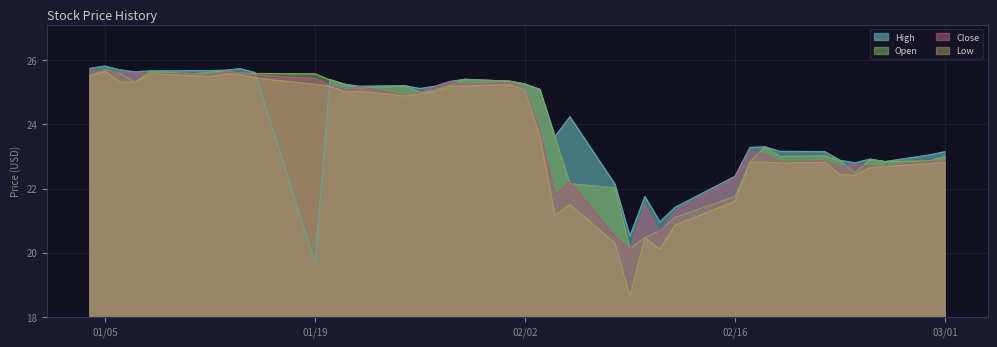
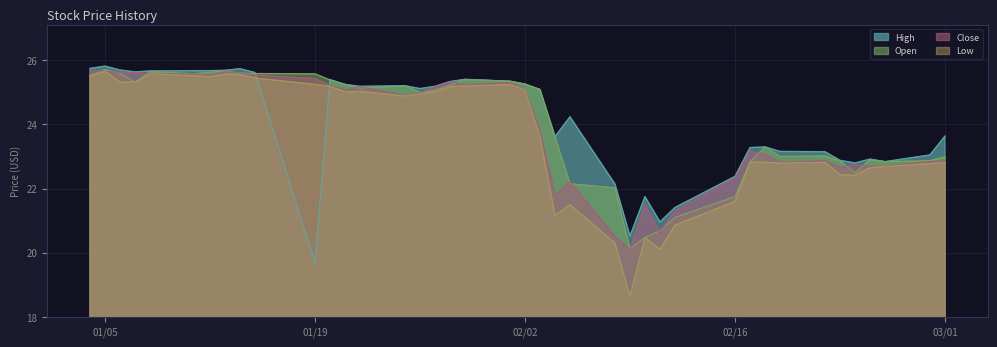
High, 03/01: 23.2 -> 23.6
